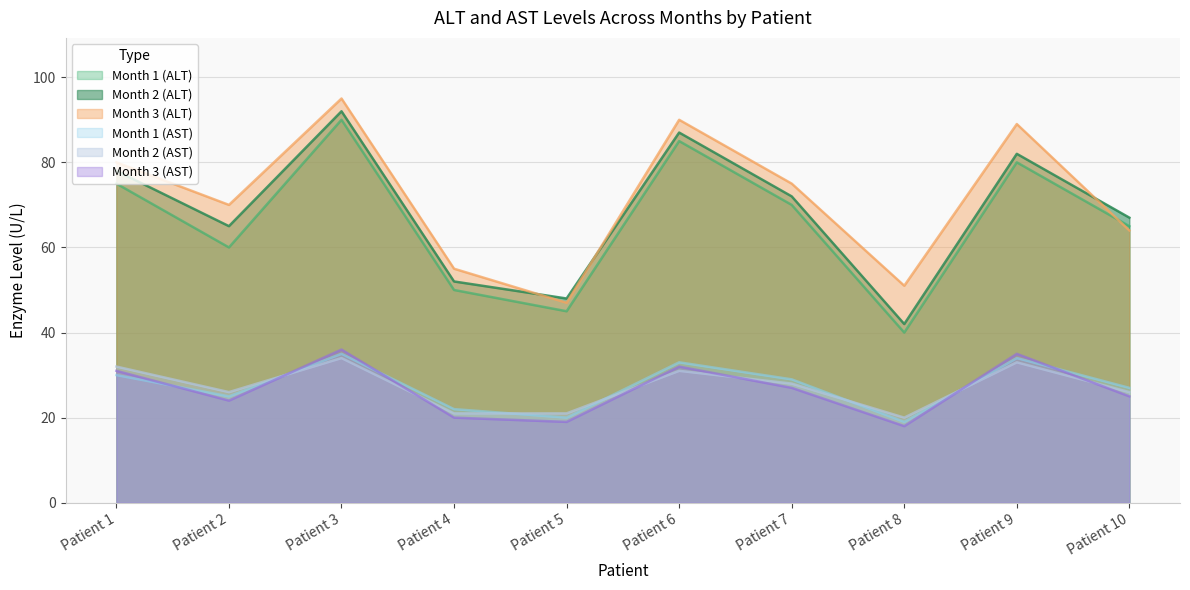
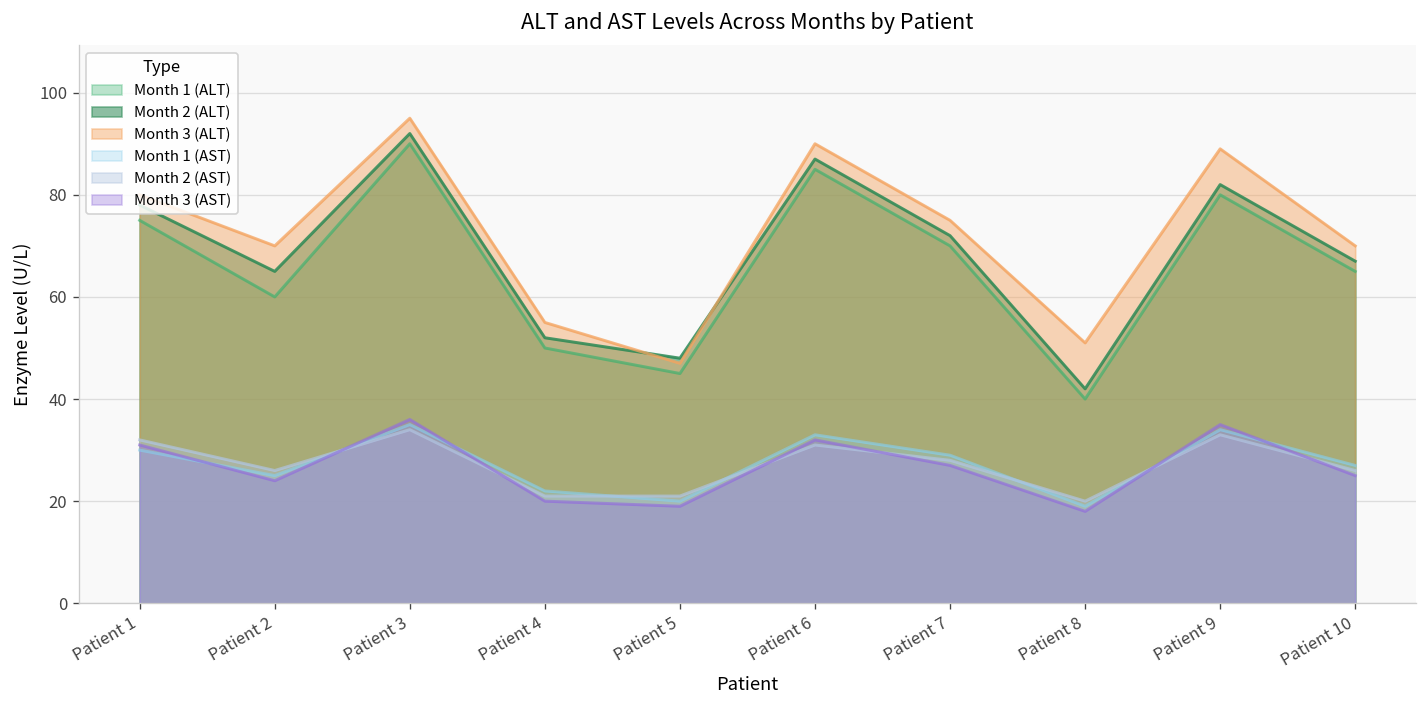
Month 3 (ALT), Patient 10: 64 -> 70
